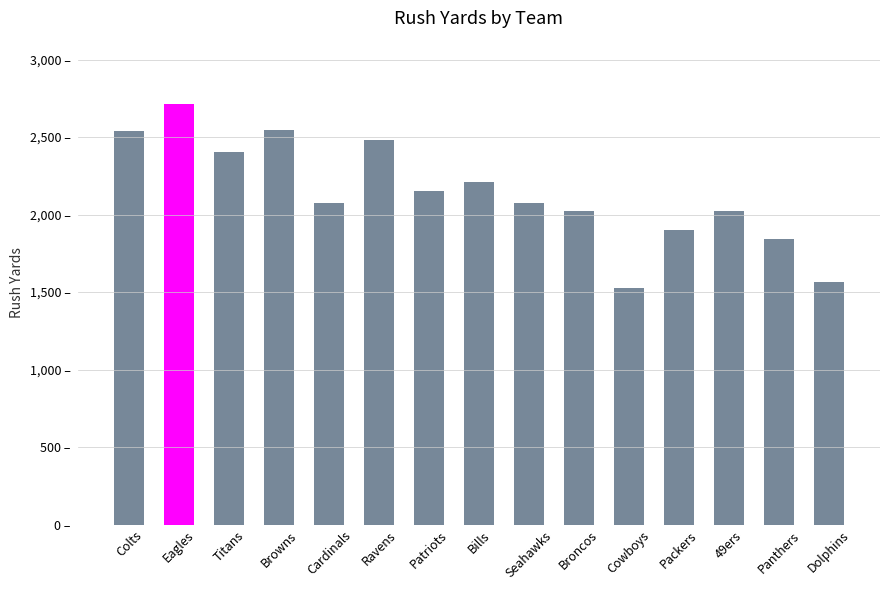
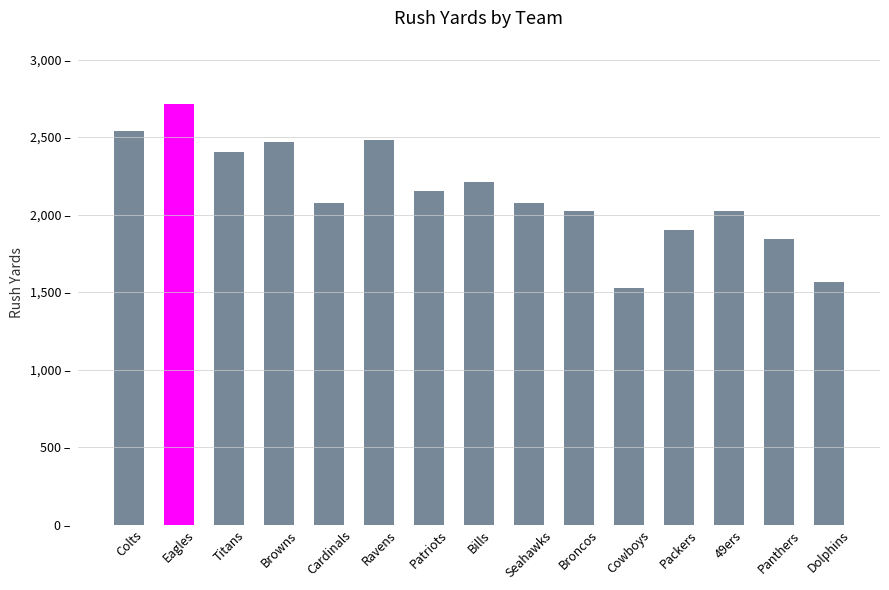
Browns: 2,550 – -> 2,470 –
